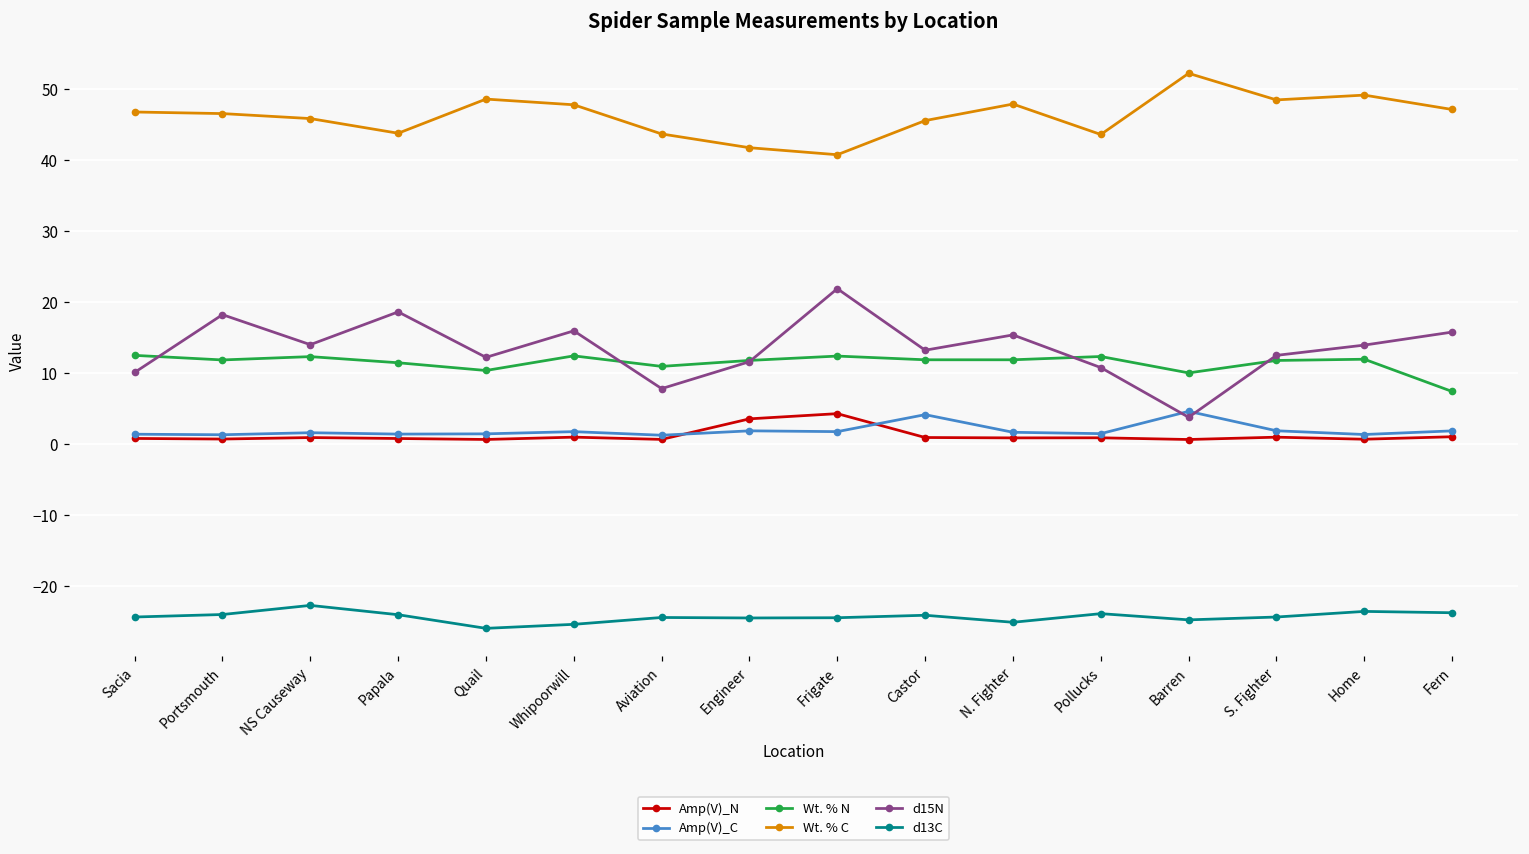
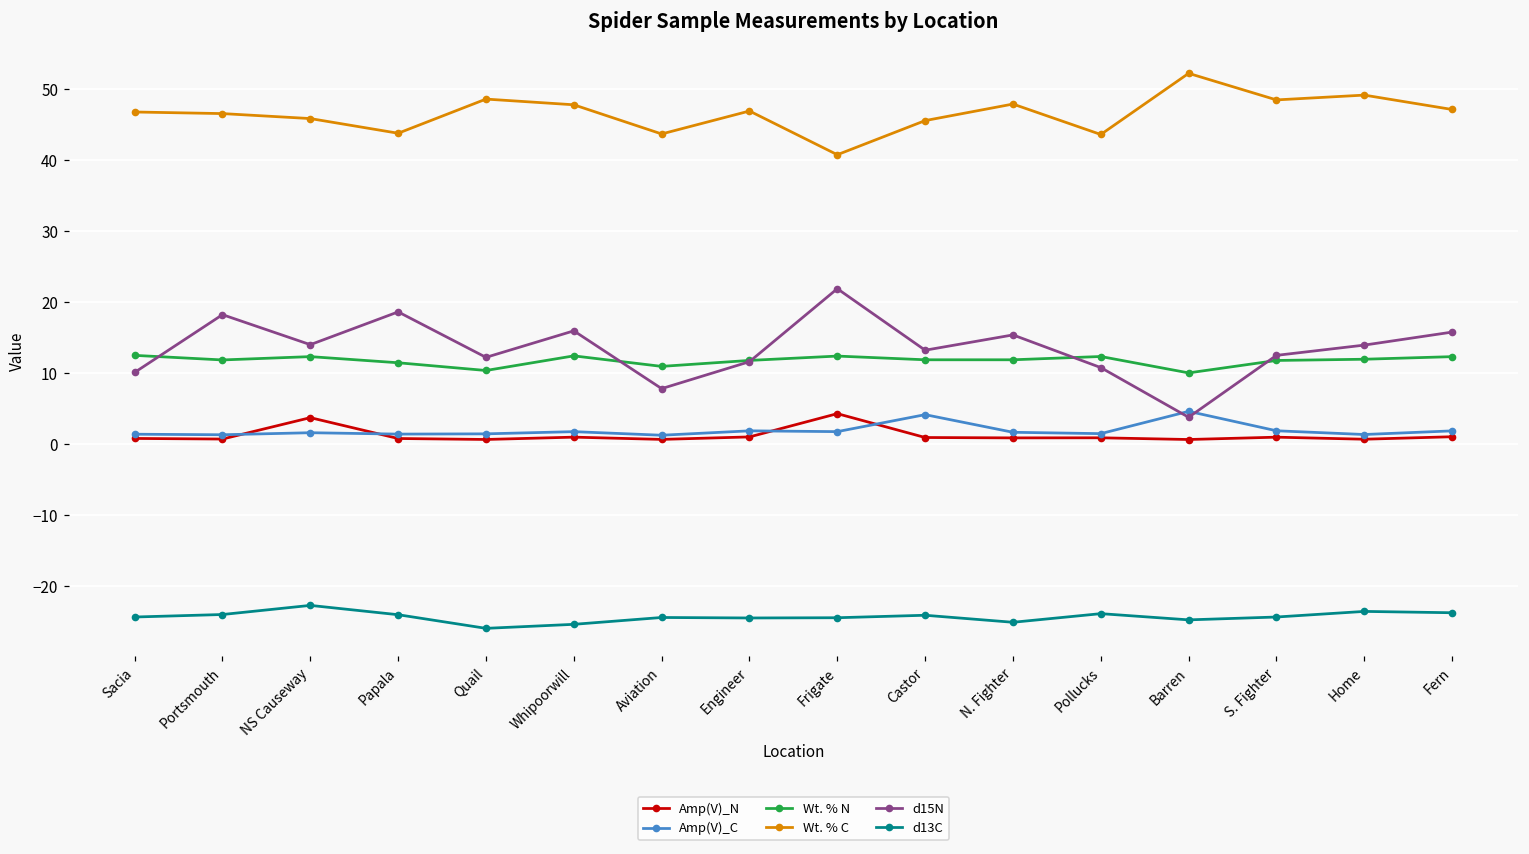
Amp(V)_N, NS Causeway: 1 -> 4
Amp(V)_N, Engineer: 4 -> 1
Wt. % C, Engineer: 42 -> 47
Wt. % N, Fern: 7 -> 12
